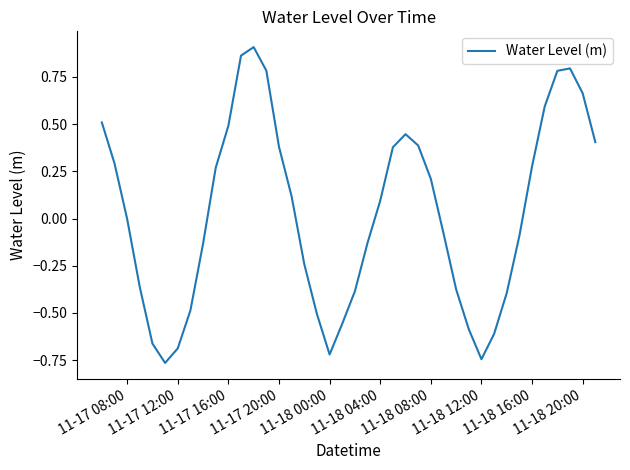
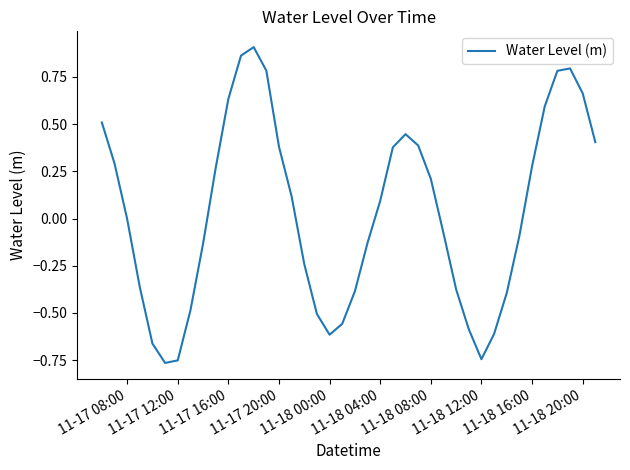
11-17 12:00: -0.69 -> -0.75
11-17 16:00: 0.49 -> 0.63
11-18 00:00: -0.72 -> -0.62
